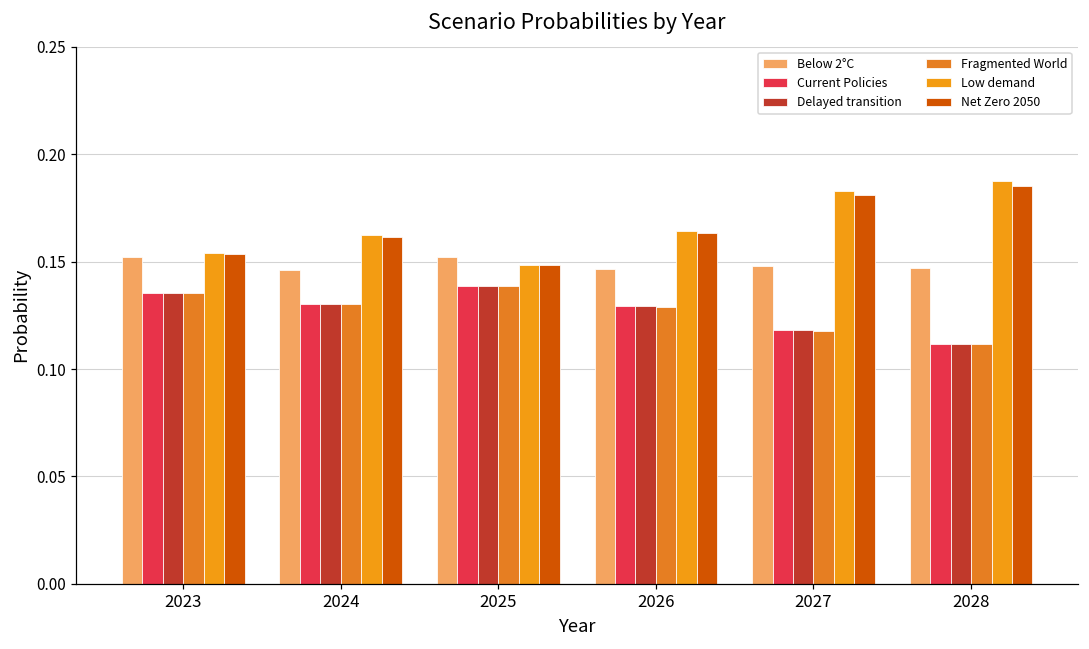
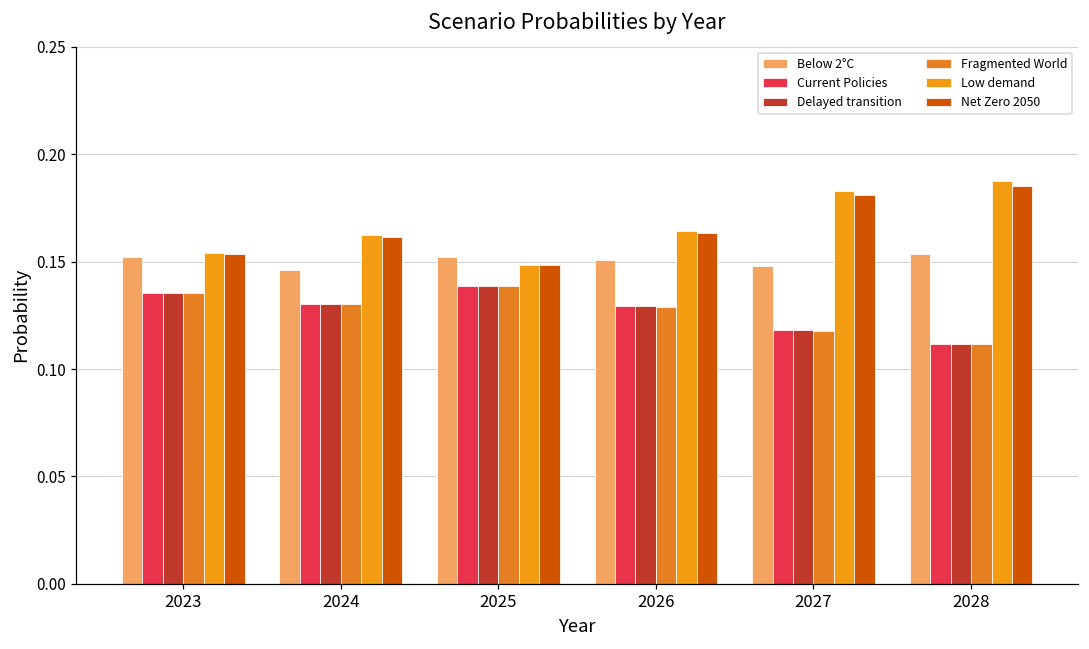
Below 2°C, 2026: 0.146 -> 0.151
Below 2°C, 2028: 0.147 -> 0.153
